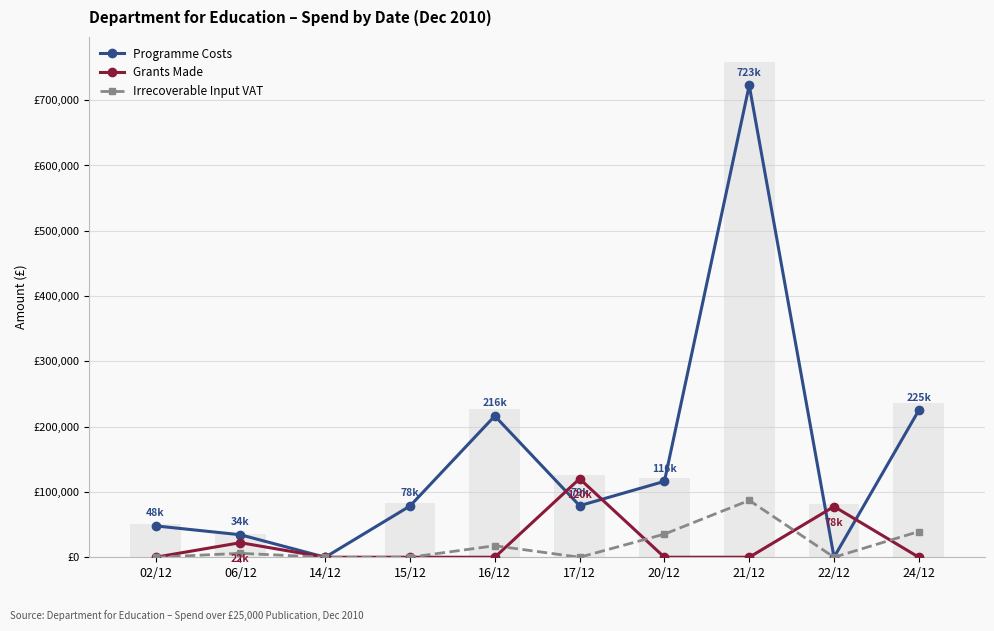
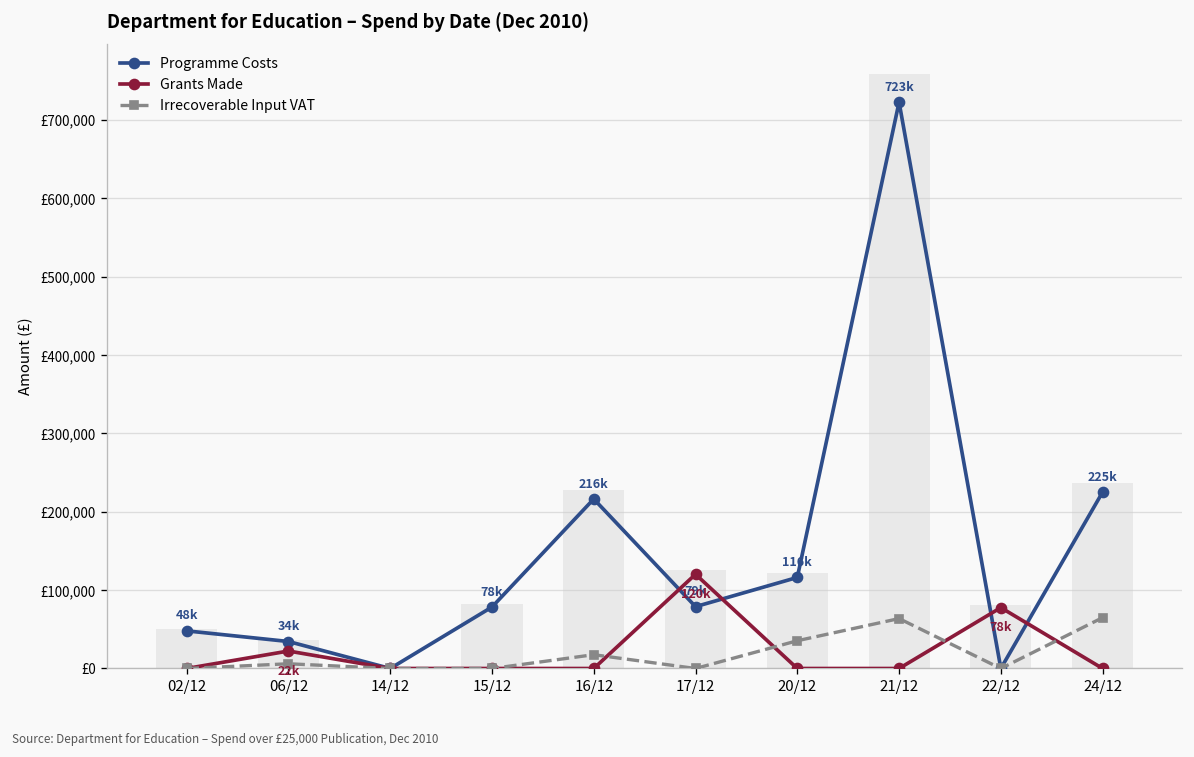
Irrecoverable Input VAT, 21/12: £90,000 -> £60,000
Irrecoverable Input VAT, 24/12: £40,000 -> £60,000
